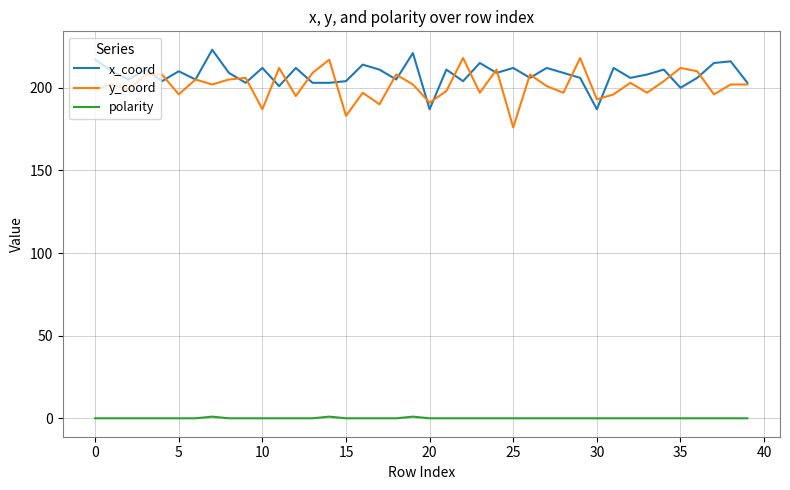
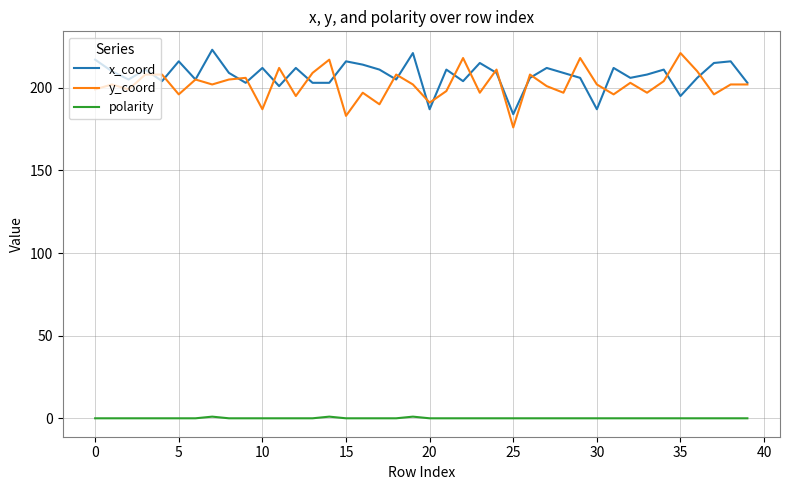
x_coord, 5: 210 -> 216
x_coord, 15: 204 -> 216
x_coord, 25: 212 -> 184
y_coord, 30: 193 -> 202
x_coord, 35: 200 -> 195
y_coord, 35: 212 -> 221
